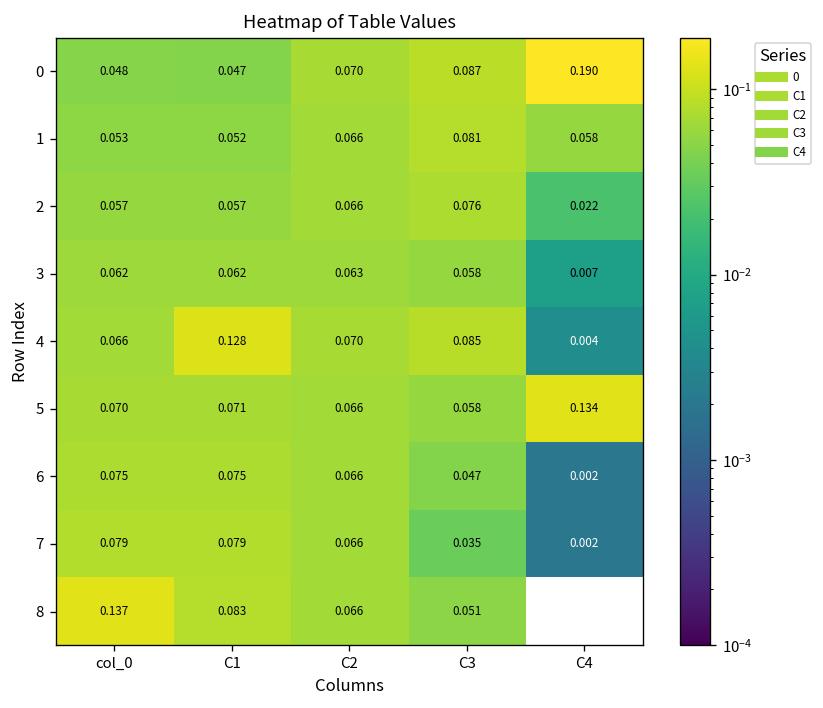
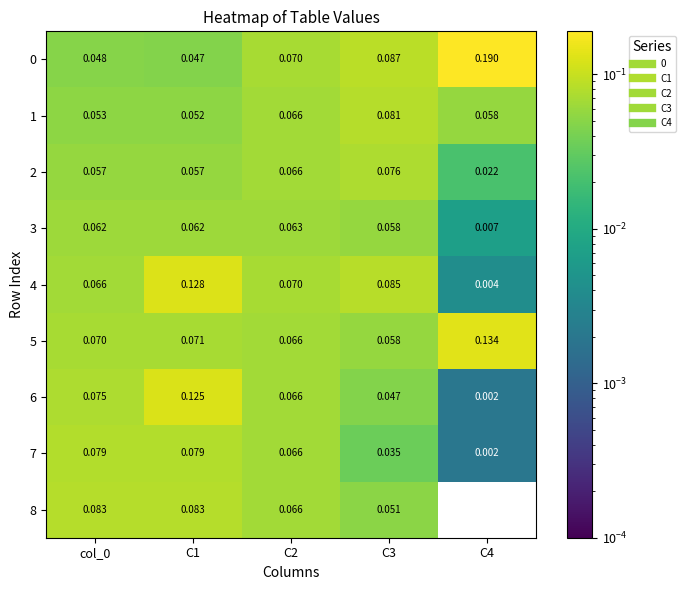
6, C1: 0.075 -> 0.125
8, col_0: 0.137 -> 0.083
